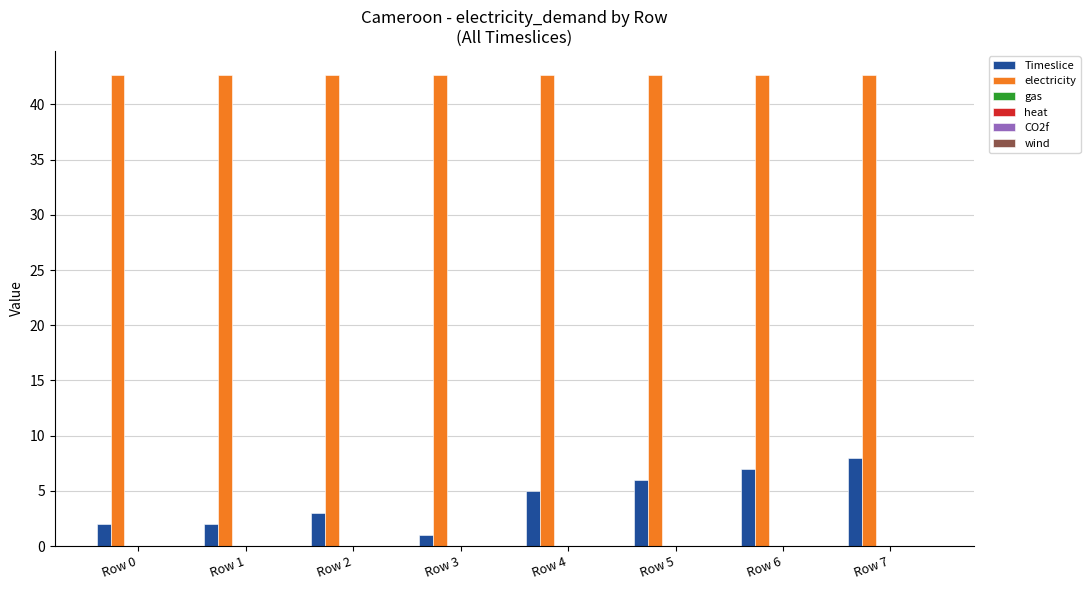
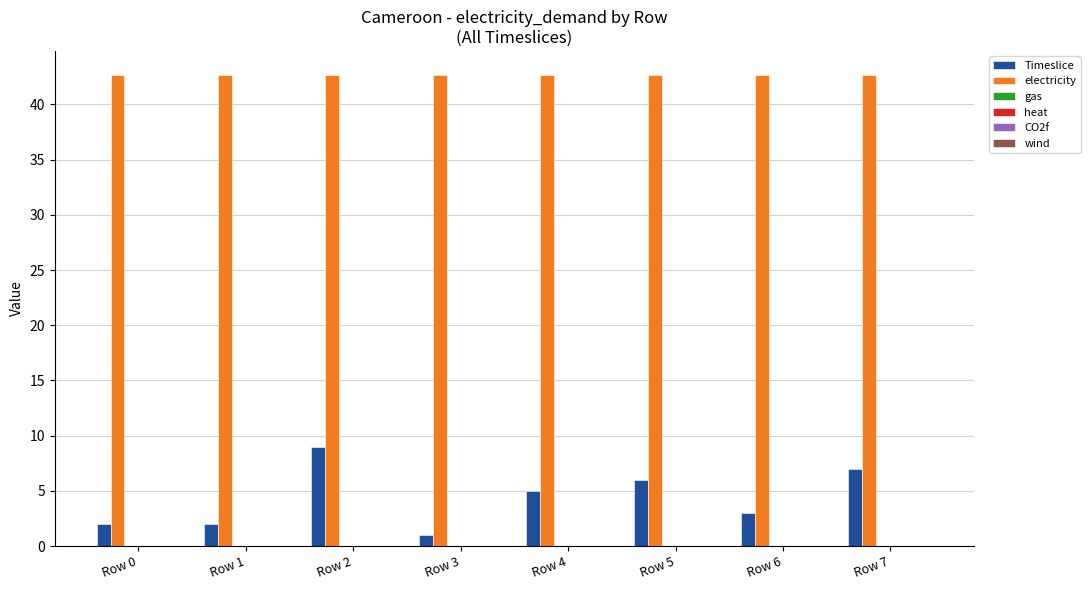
Timeslice, Row 2: 3 -> 9
Timeslice, Row 6: 7 -> 3
Timeslice, Row 7: 8 -> 7
